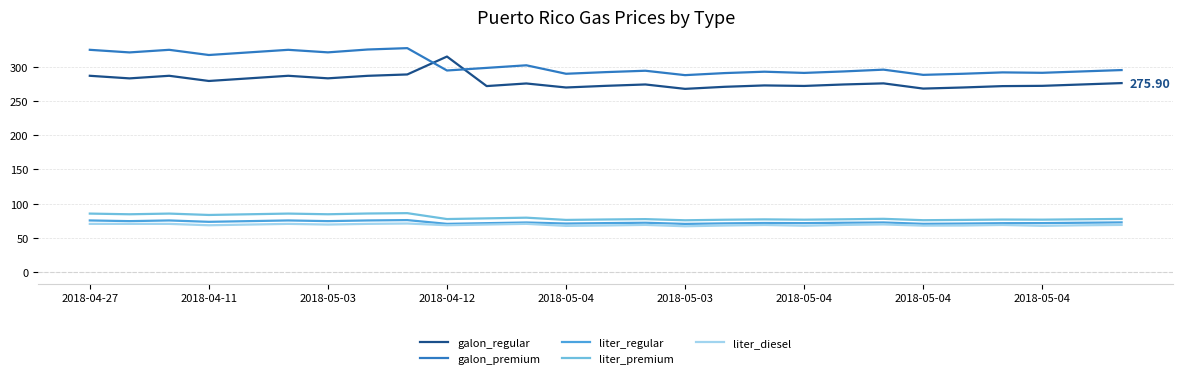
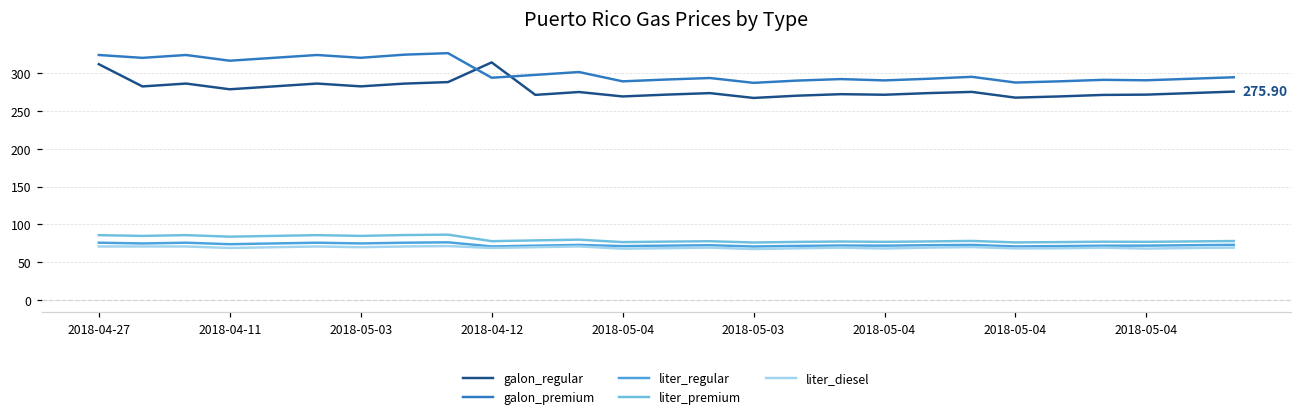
galon_regular, 2018-04-27: 290 -> 310
